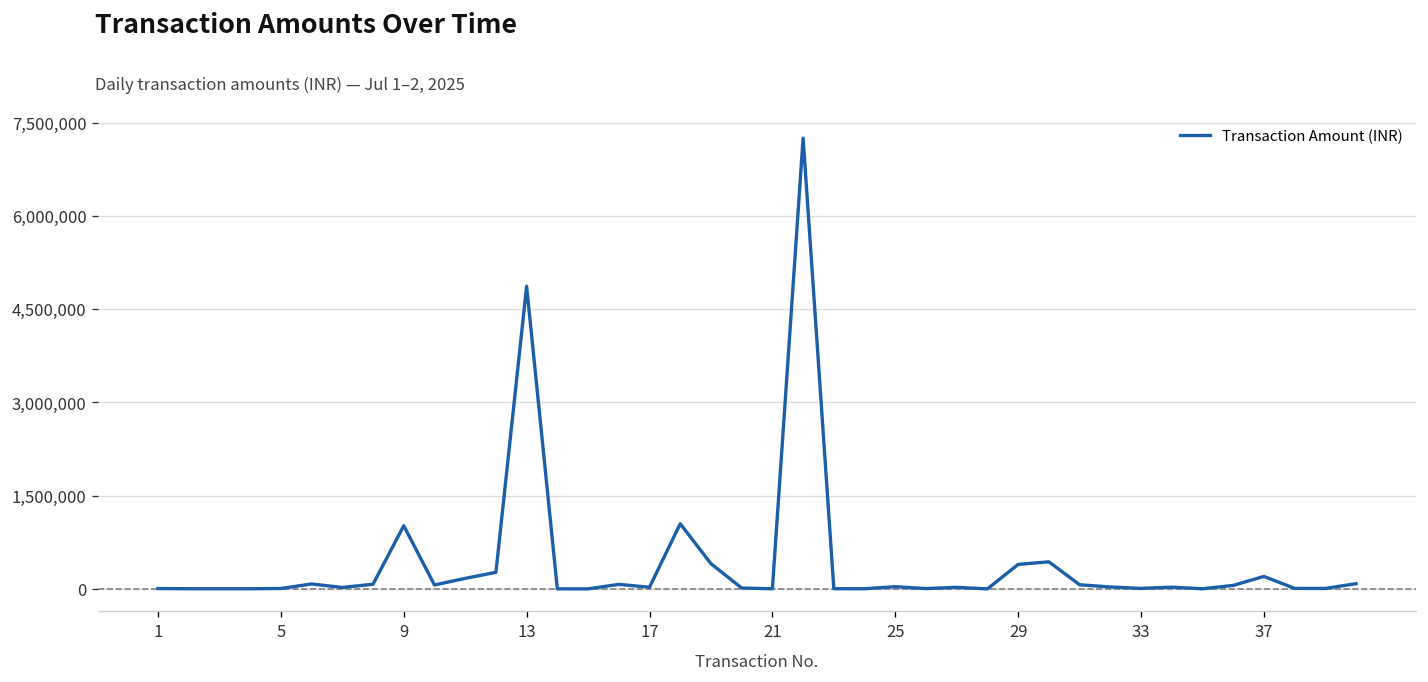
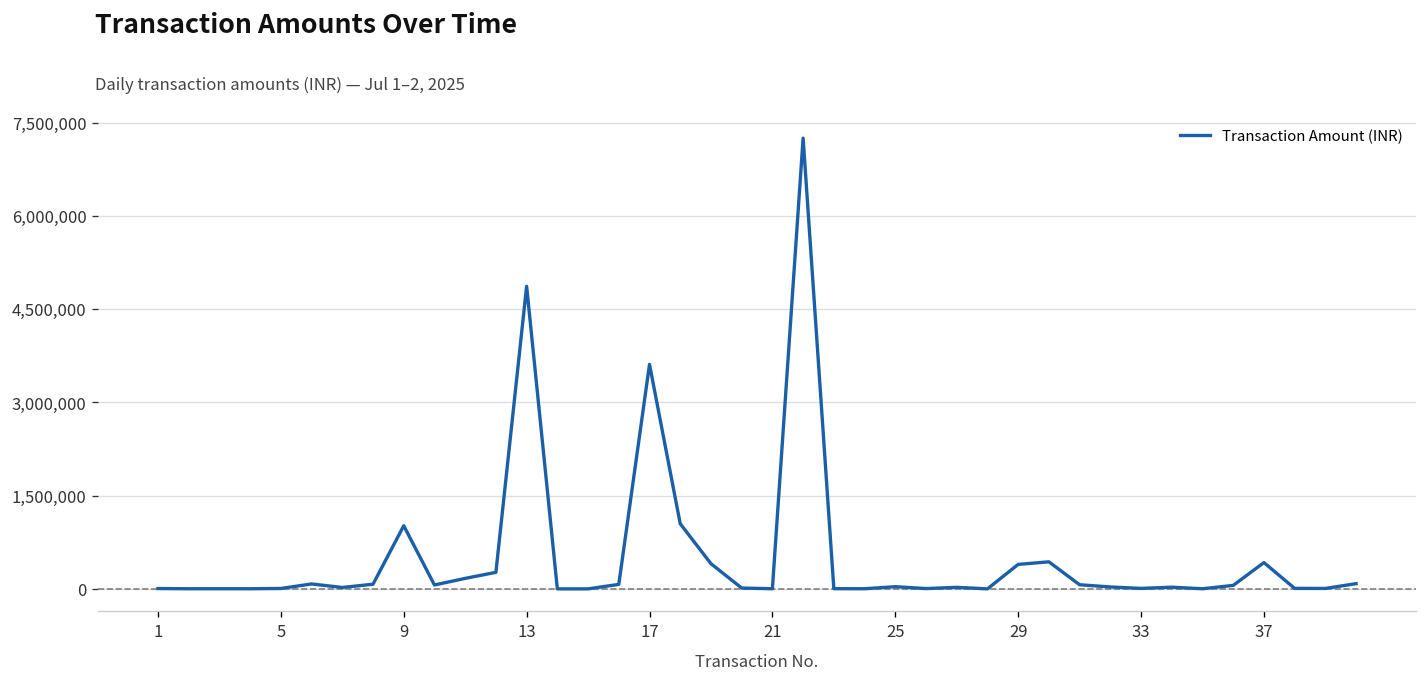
17: 0 -> 3,600,000
37: 200,000 -> 400,000
